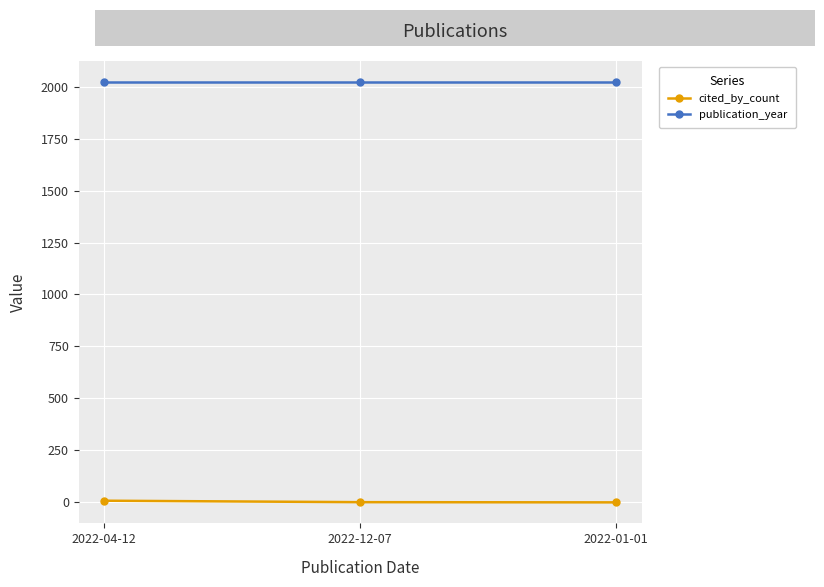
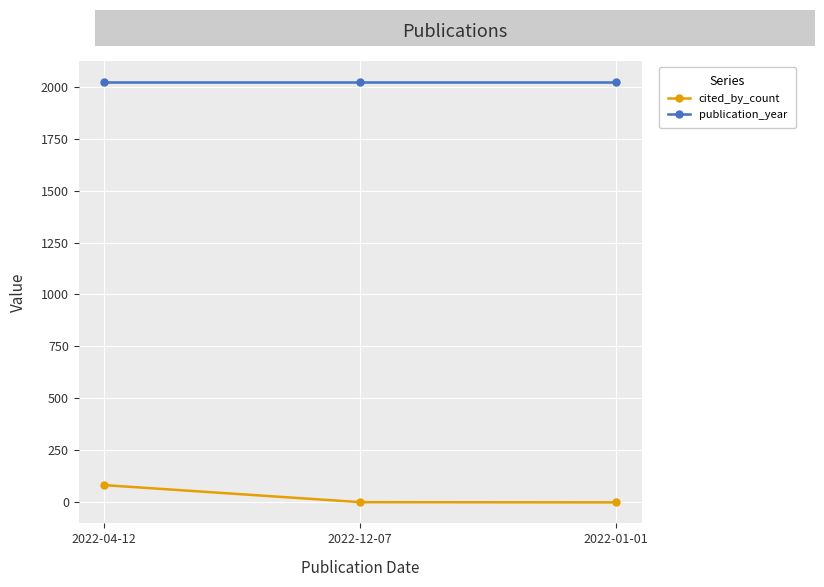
cited_by_count, 2022-04-12: 10 -> 80
